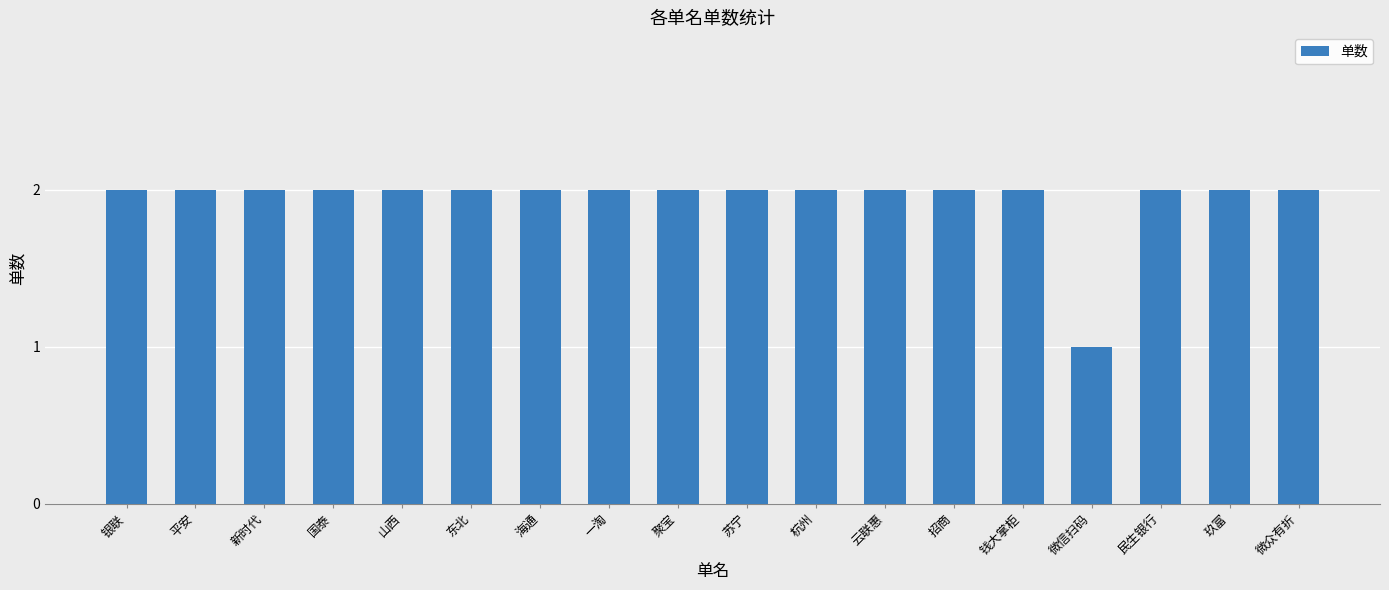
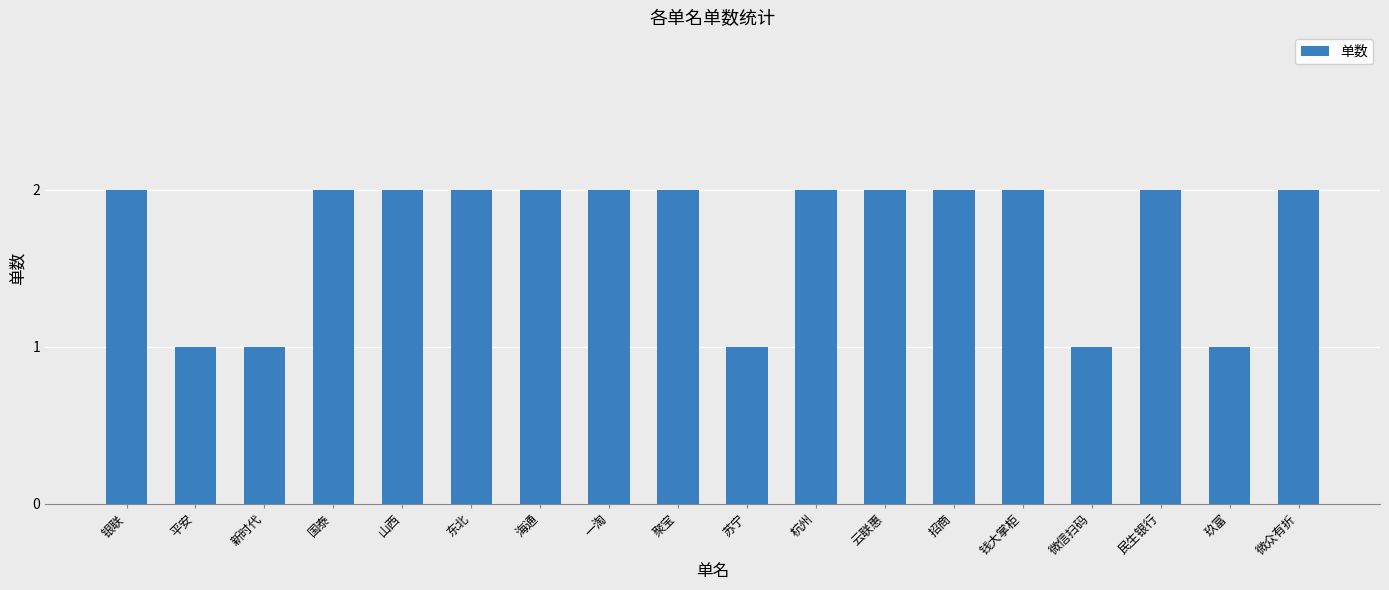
平安: 2 -> 1
新时代: 2 -> 1
苏宁: 2 -> 1
玖富: 2 -> 1
